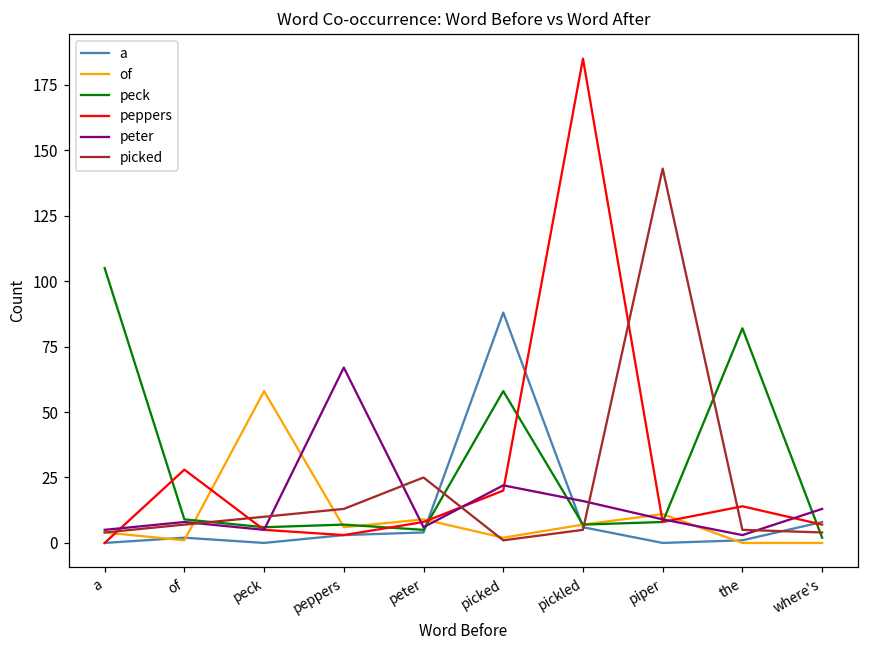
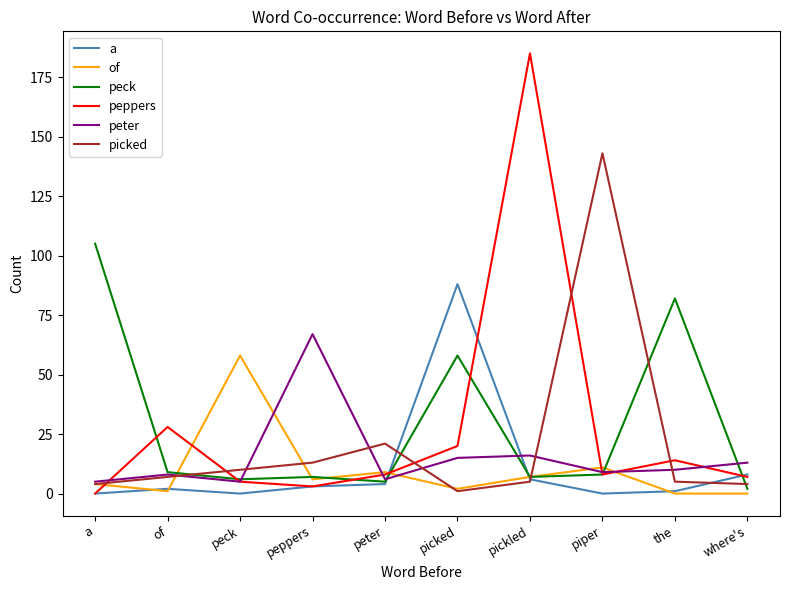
picked, peter: 25 -> 21
peter, picked: 22 -> 15
peter, the: 3 -> 10
